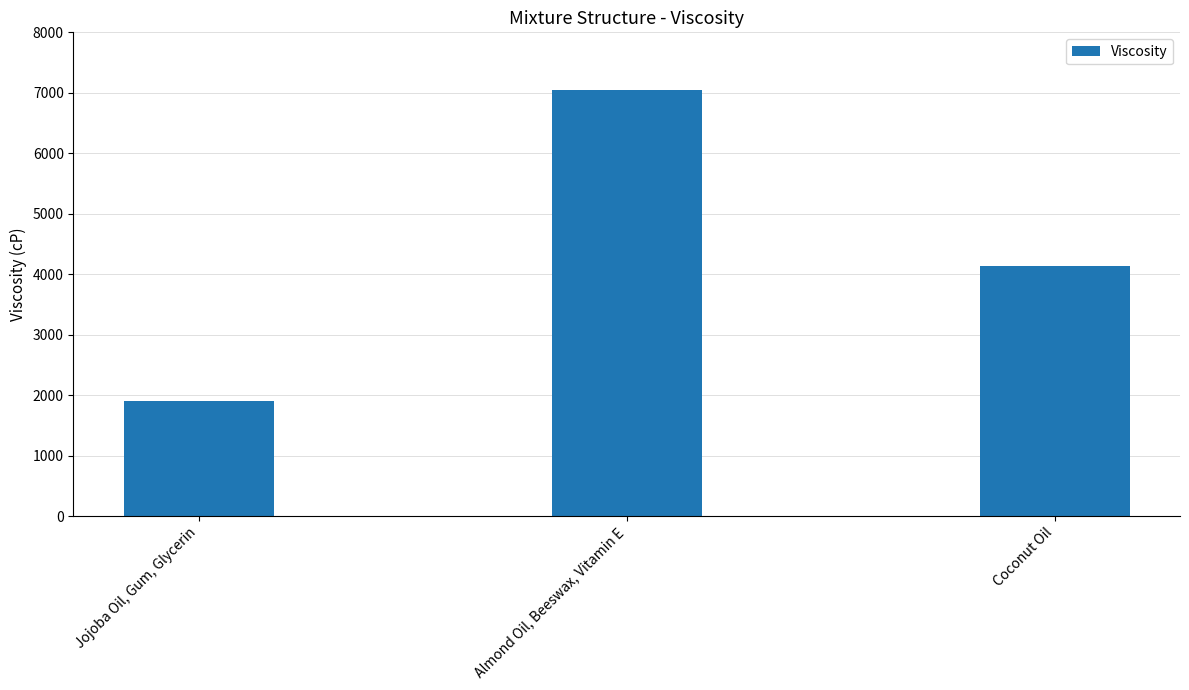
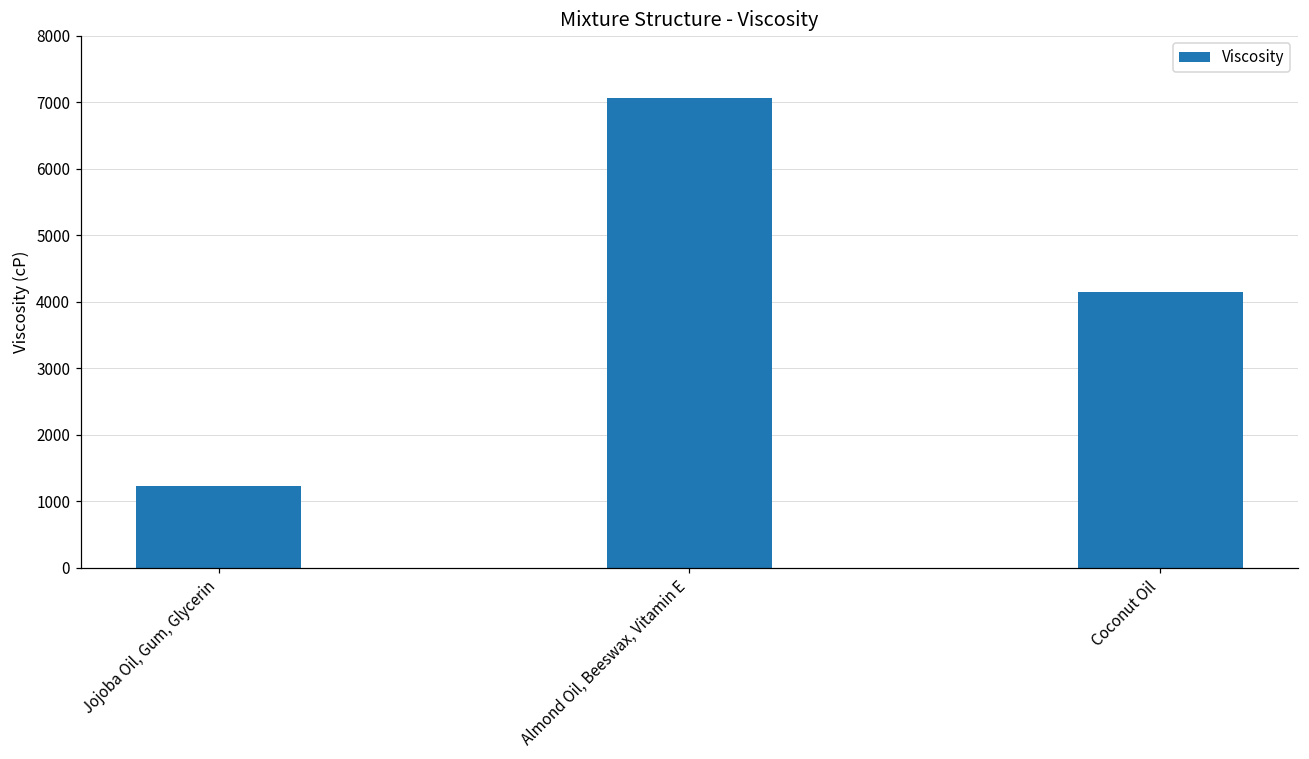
Jojoba Oil, Gum, Glycerin: 1900 -> 1200
